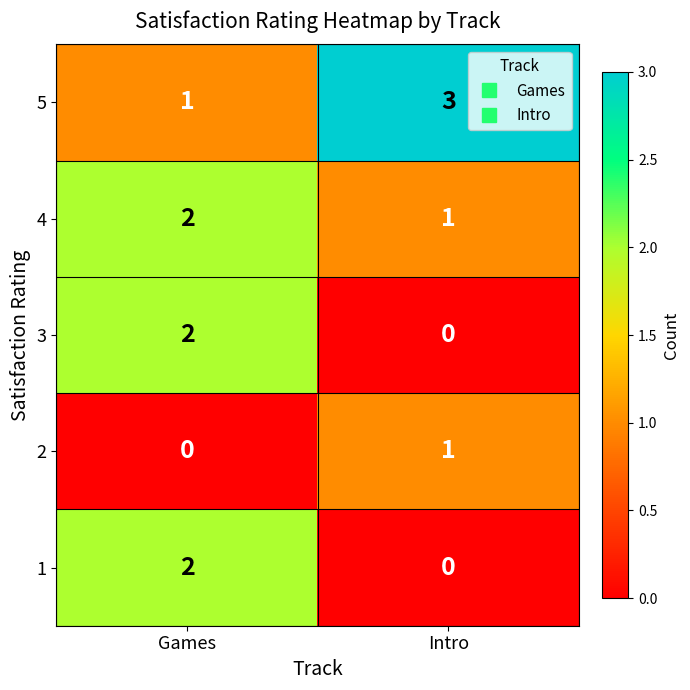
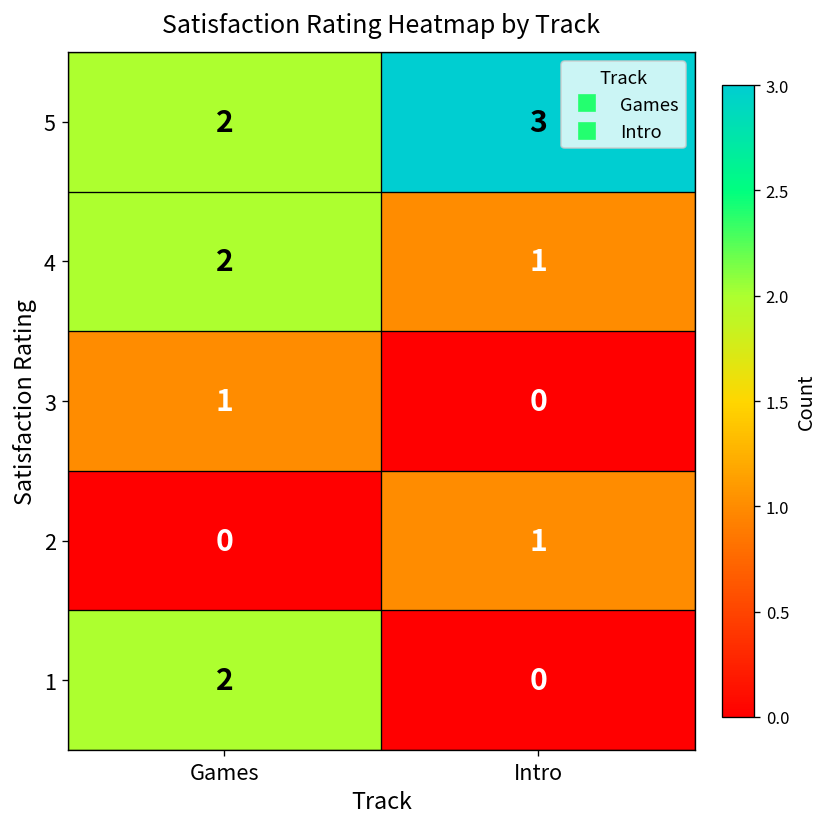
5, Games: 1 -> 2
3, Games: 2 -> 1
